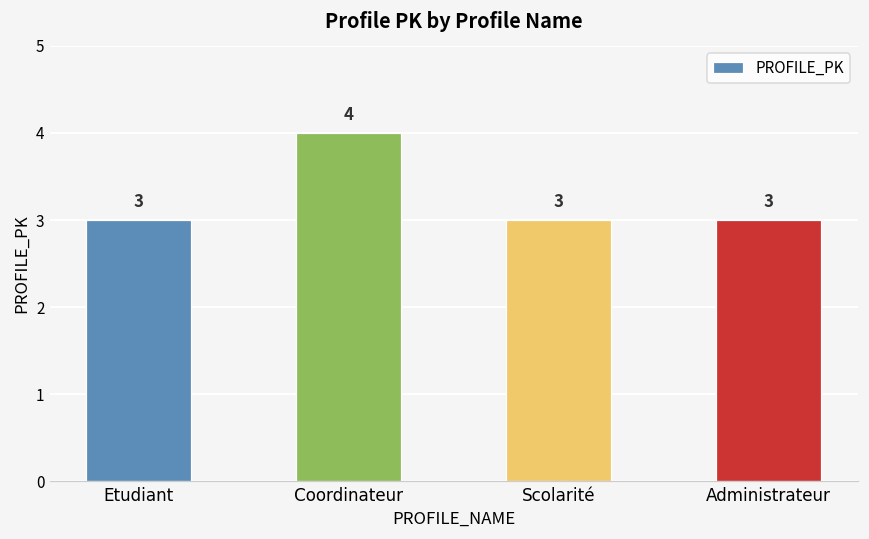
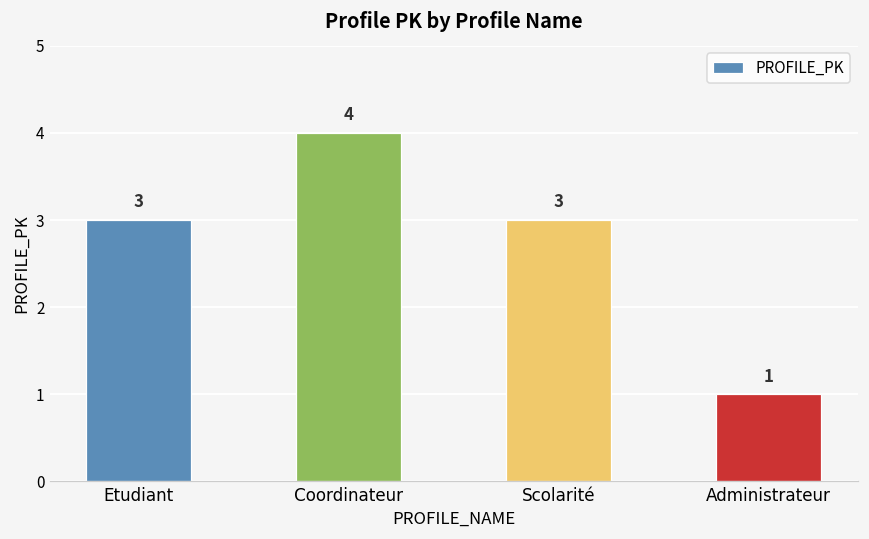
Administrateur: 3 -> 1
